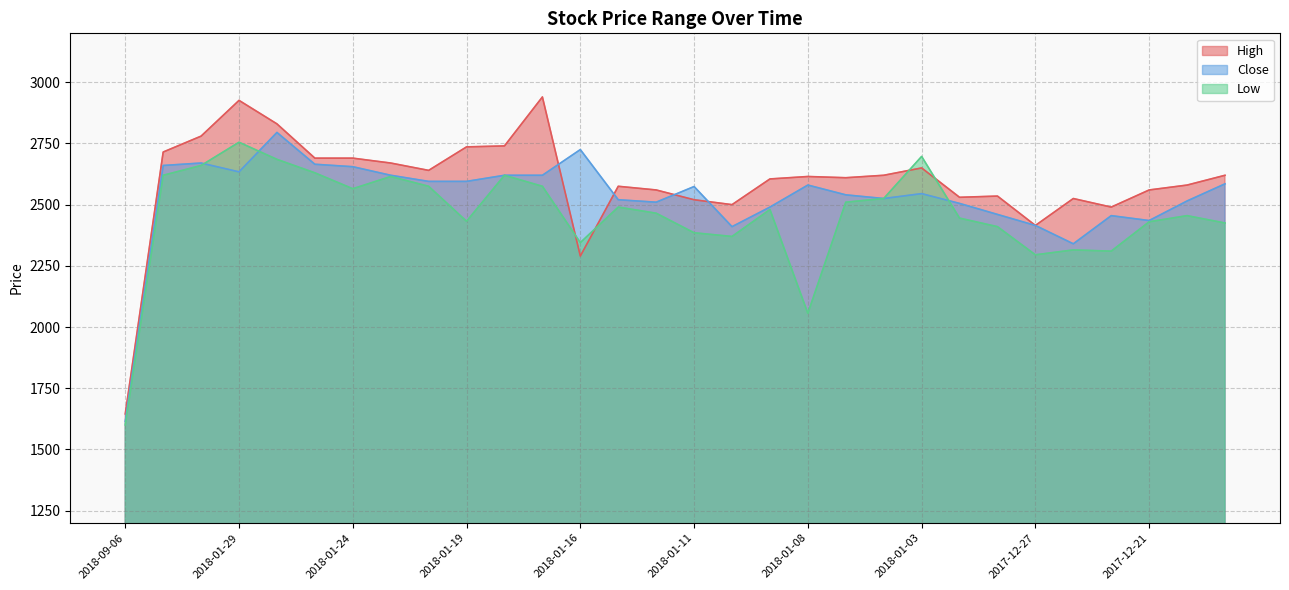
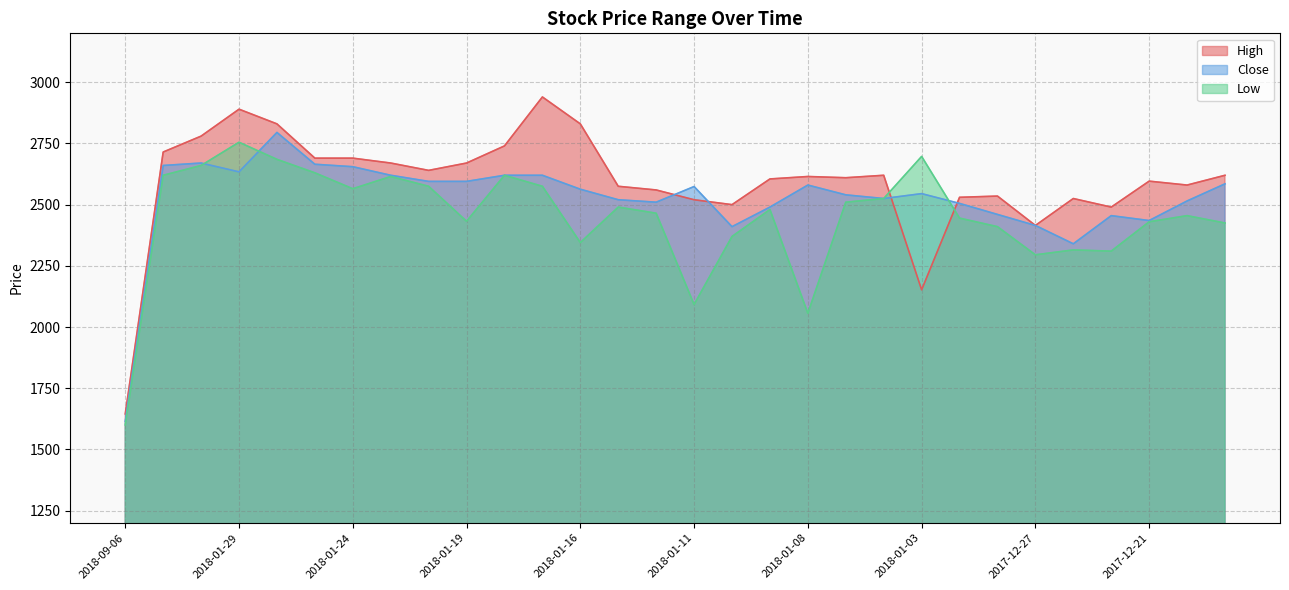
High, 2018-01-29: 2930 -> 2890
High, 2018-01-19: 2740 -> 2670
High, 2018-01-16: 2290 -> 2830
Close, 2018-01-16: 2730 -> 2560
Low, 2018-01-11: 2390 -> 2090
High, 2018-01-03: 2650 -> 2150
High, 2017-12-21: 2560 -> 2600
